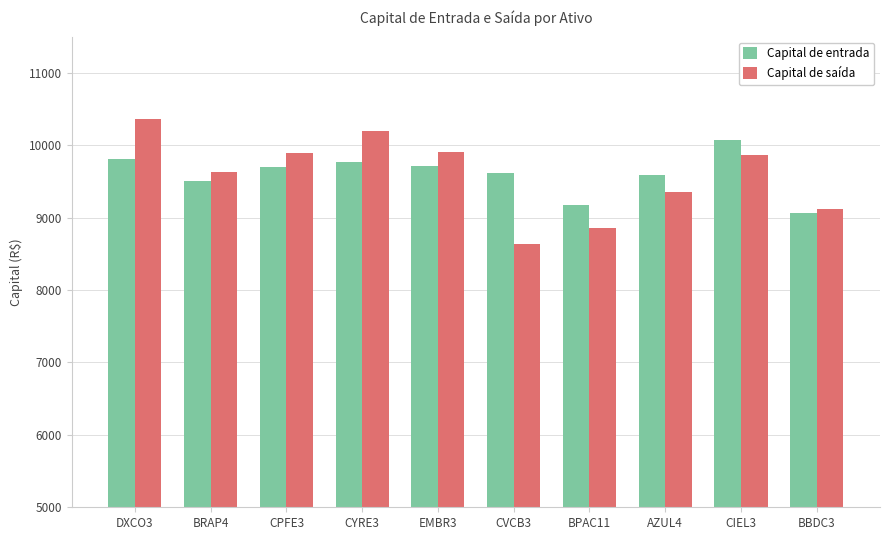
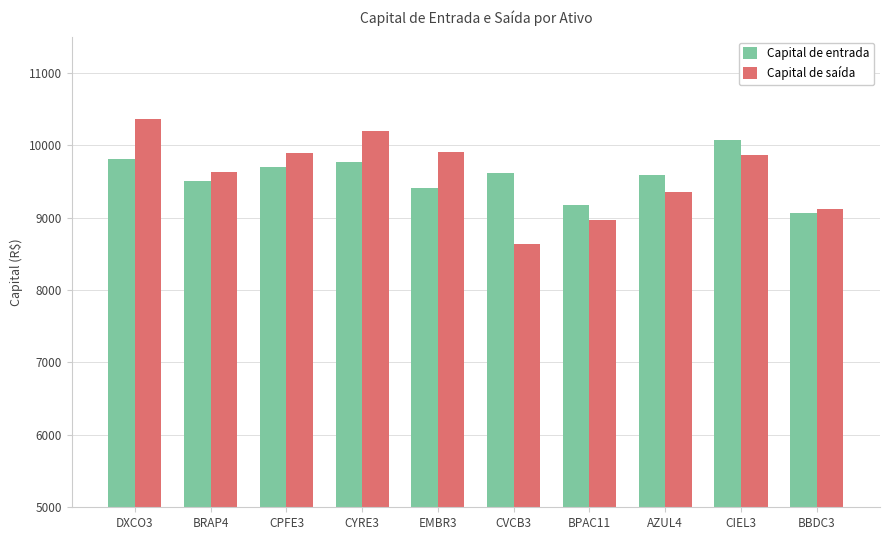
Capital de entrada, EMBR3: 9700 -> 9400
Capital de saída, BPAC11: 8900 -> 9000
